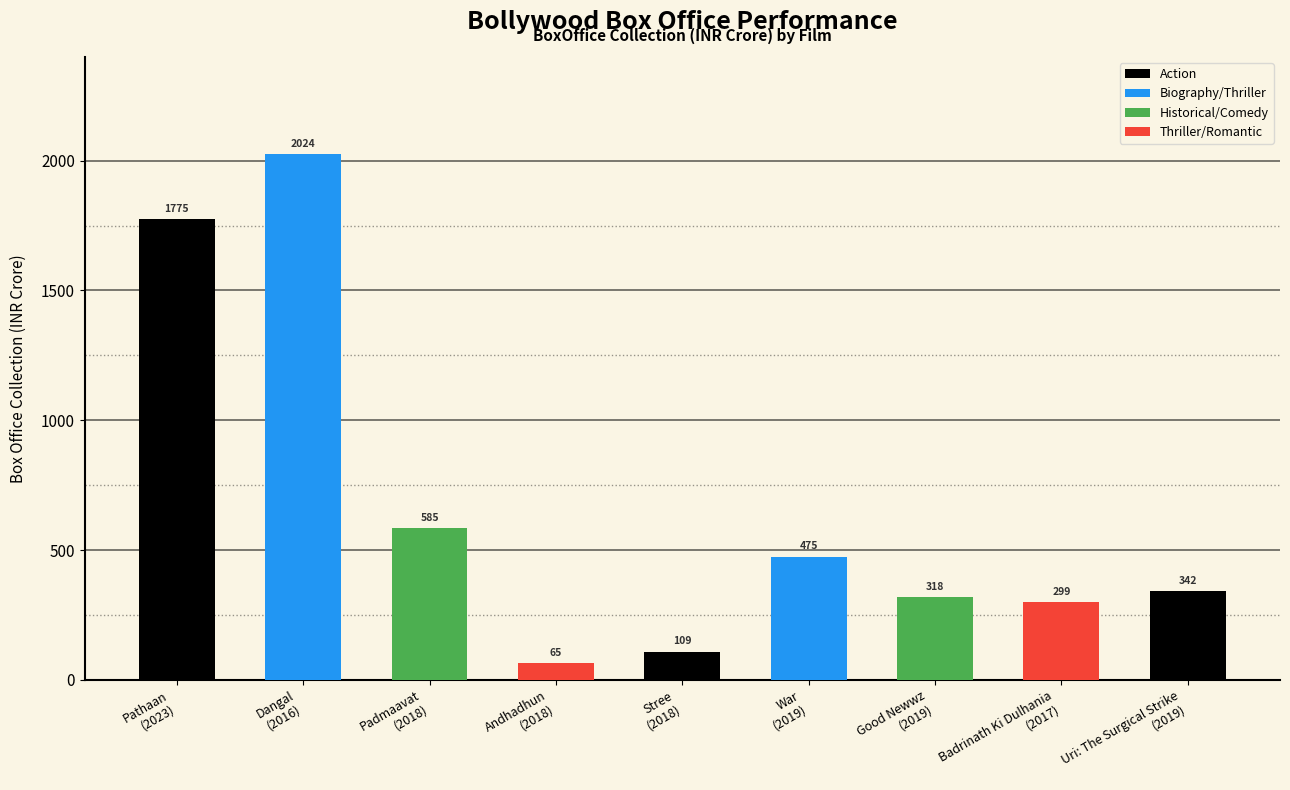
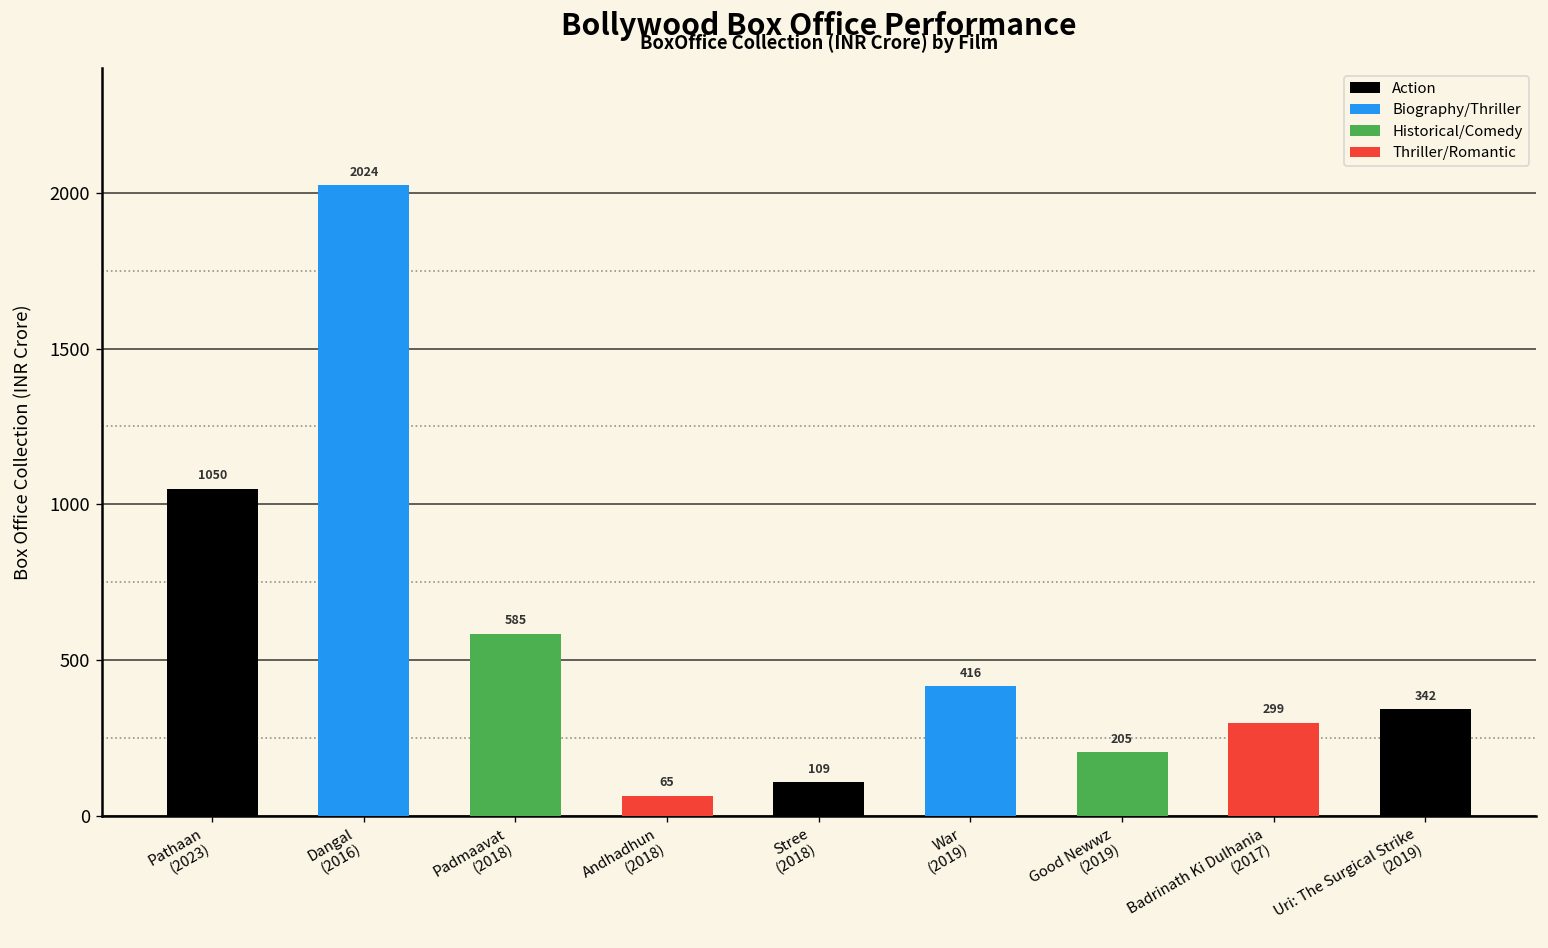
Pathaan (2023): 1775 -> 1050
War (2019): 475 -> 416
Good Newwz (2019): 318 -> 205
